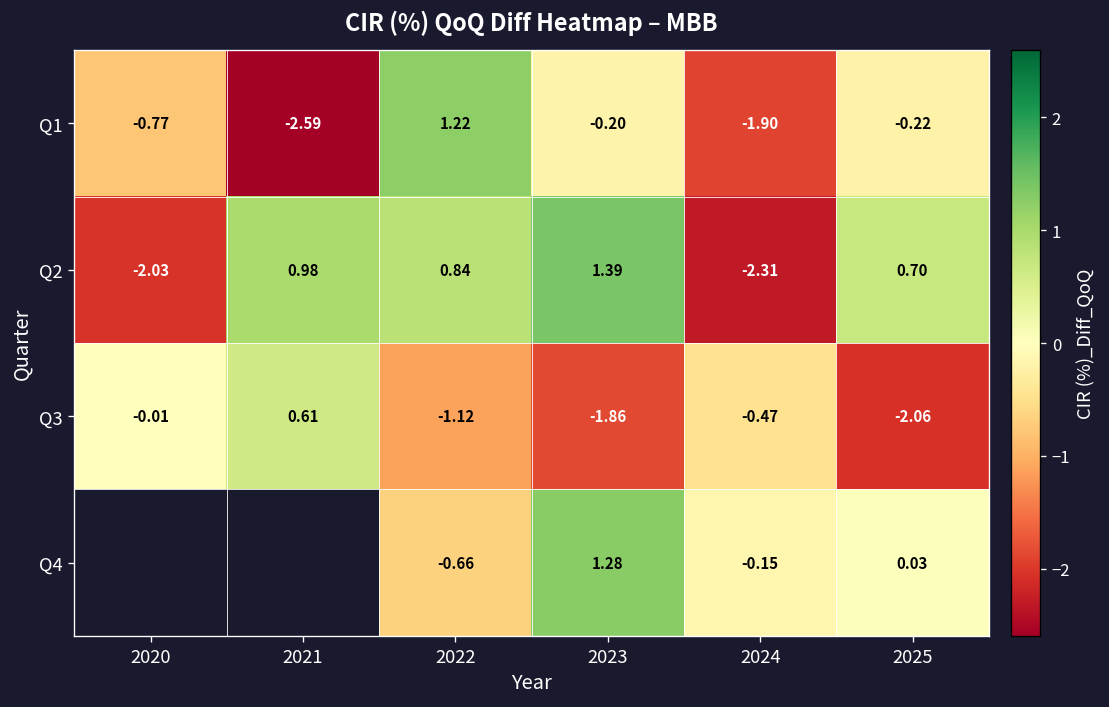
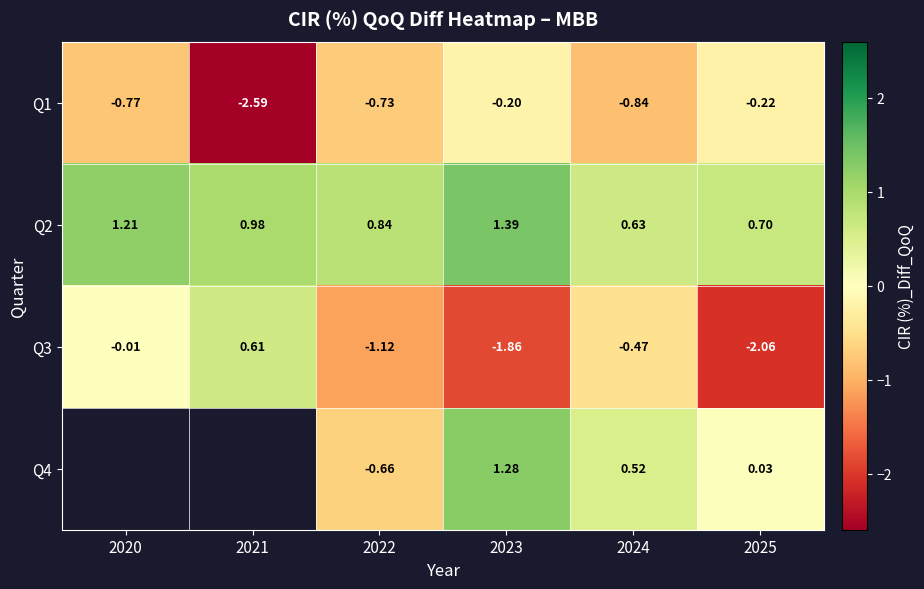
Q1, 2022: 1.22 -> -0.73
Q1, 2024: -1.90 -> -0.84
Q2, 2020: -2.03 -> 1.21
Q2, 2024: -2.31 -> 0.63
Q4, 2024: -0.15 -> 0.52
